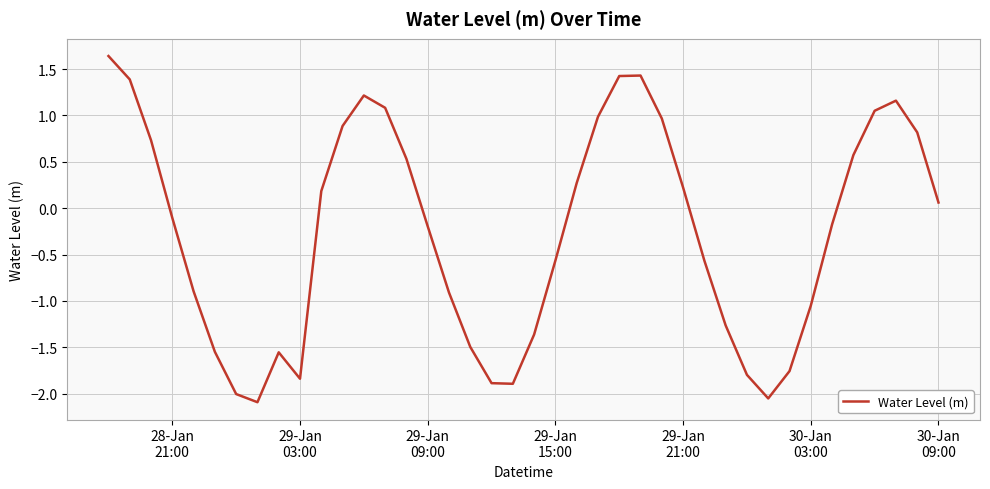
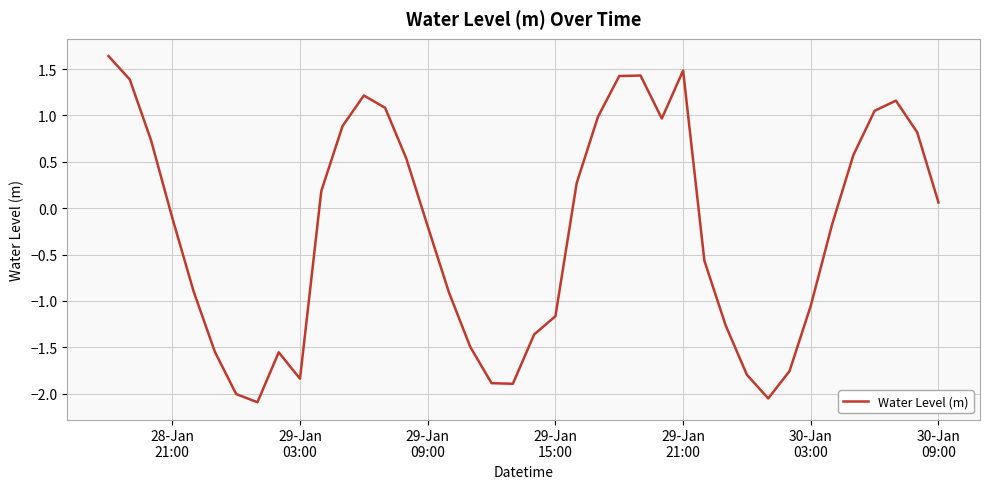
29-Jan 15:00: -0.6 -> -1.2
29-Jan 21:00: 0.2 -> 1.5
